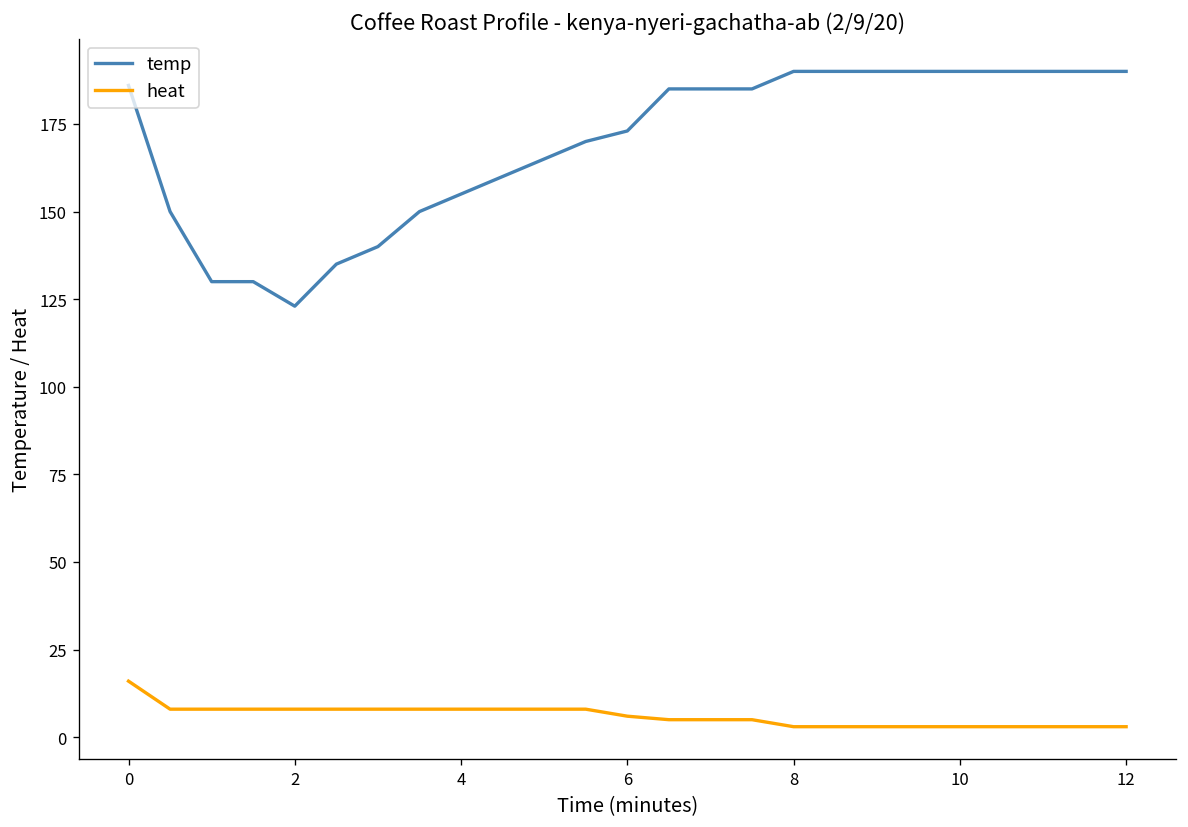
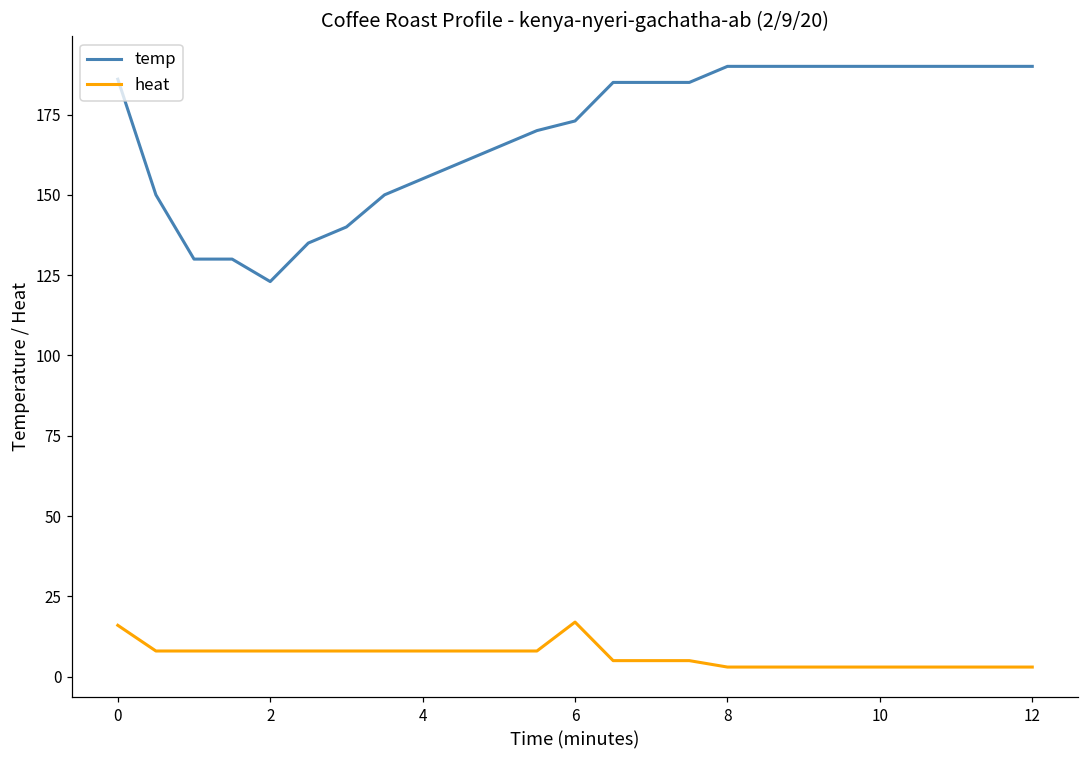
heat, 6: 6 -> 17
